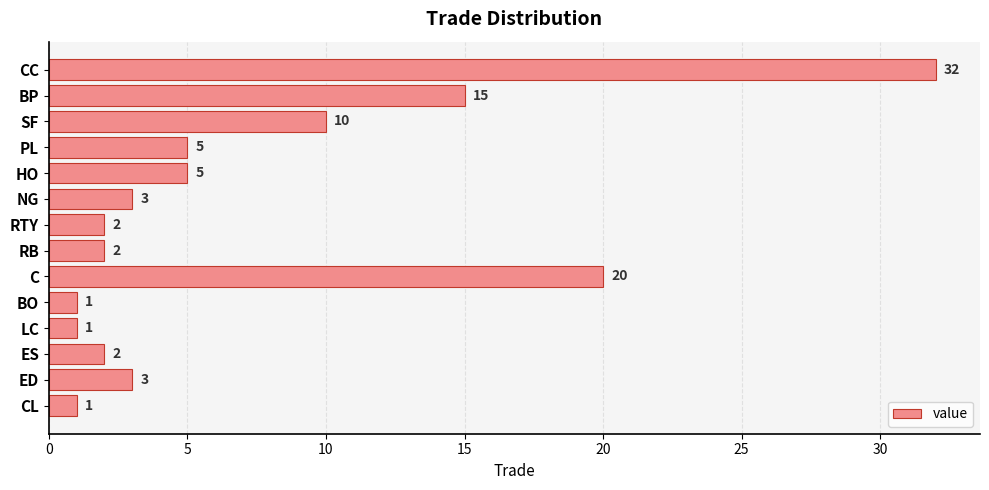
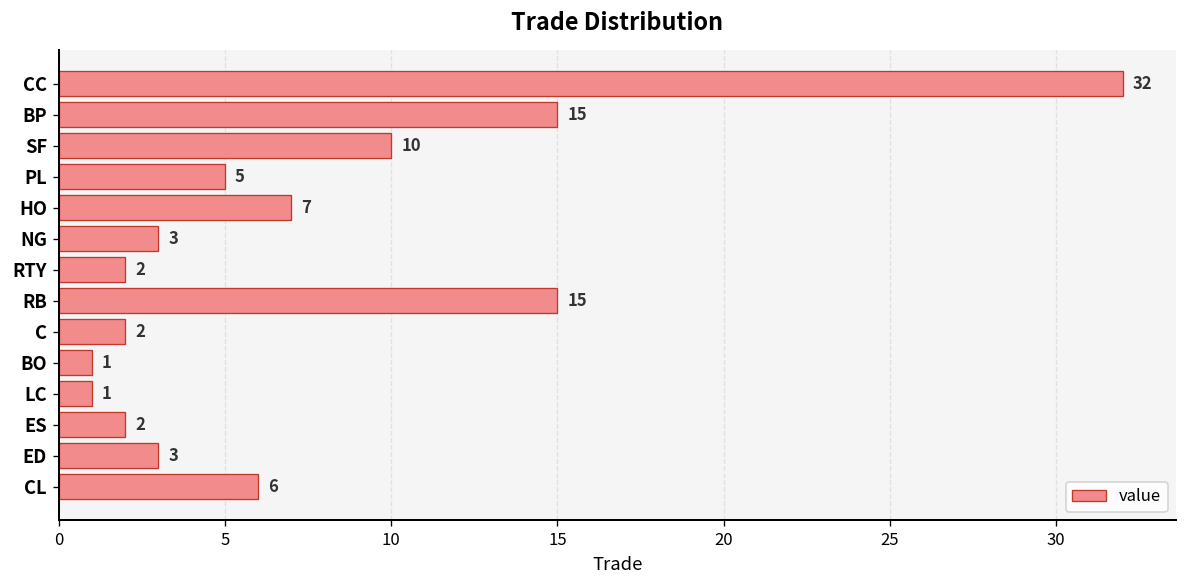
HO: 5 -> 7
RB: 2 -> 15
C: 20 -> 2
CL: 1 -> 6
